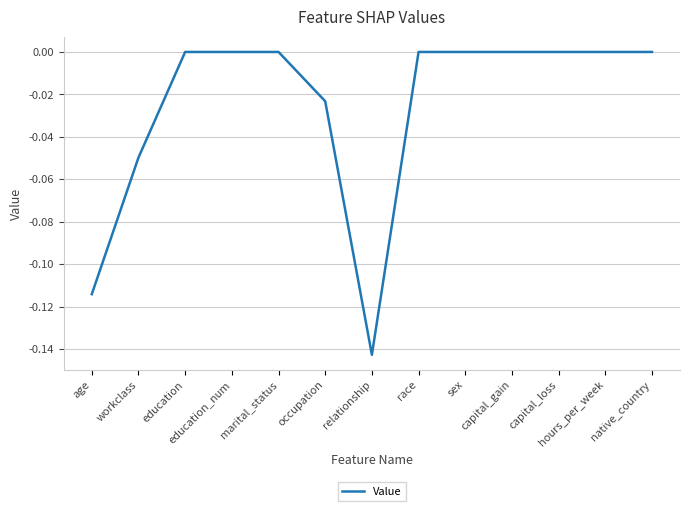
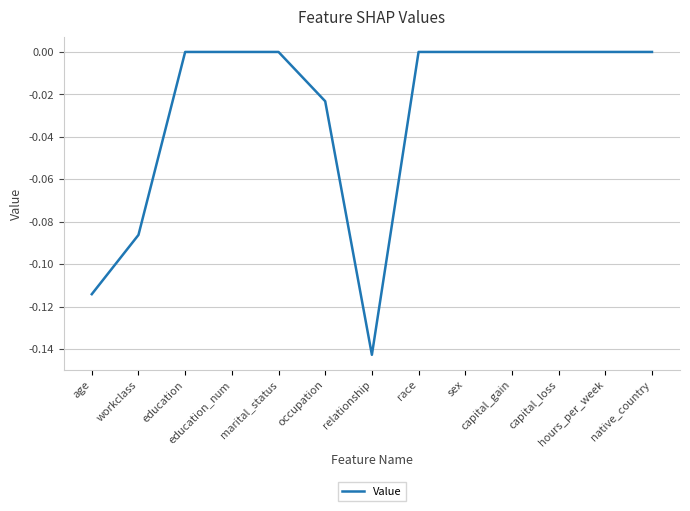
workclass: -0.050 -> -0.086
